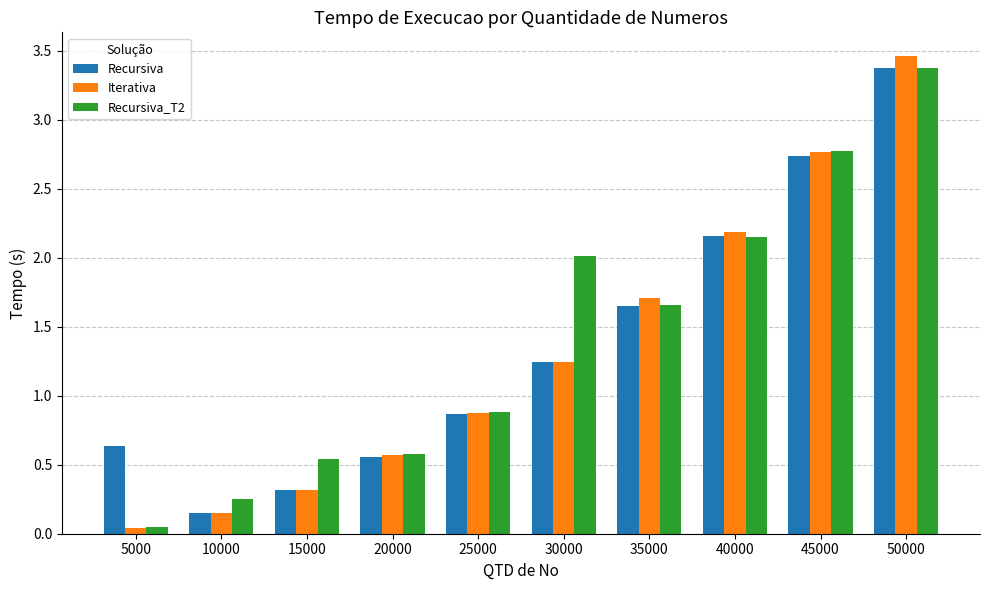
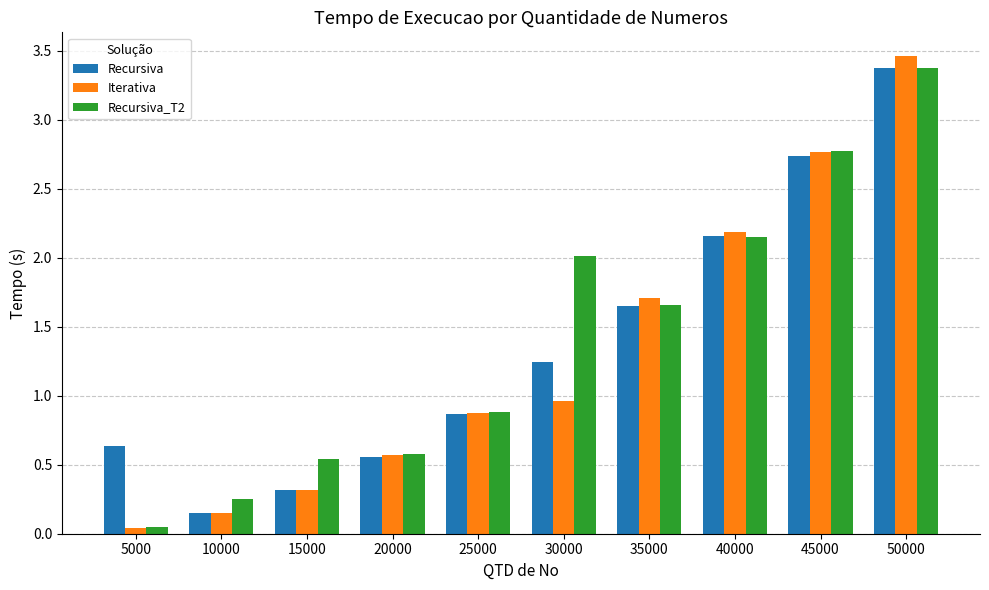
Iterativa, 30000: 1.25 -> 0.96
